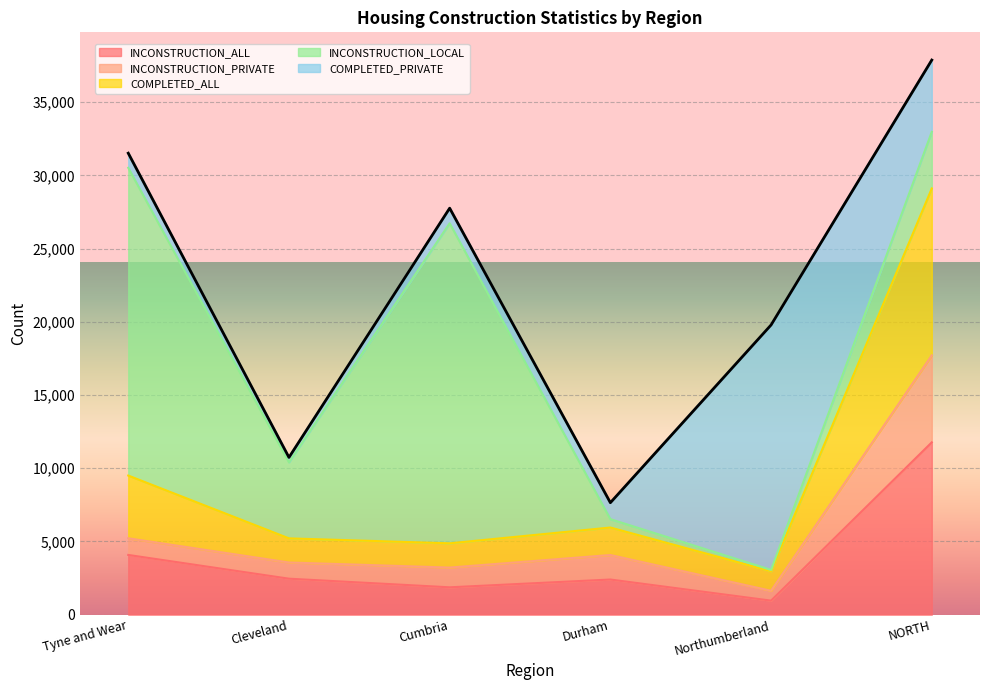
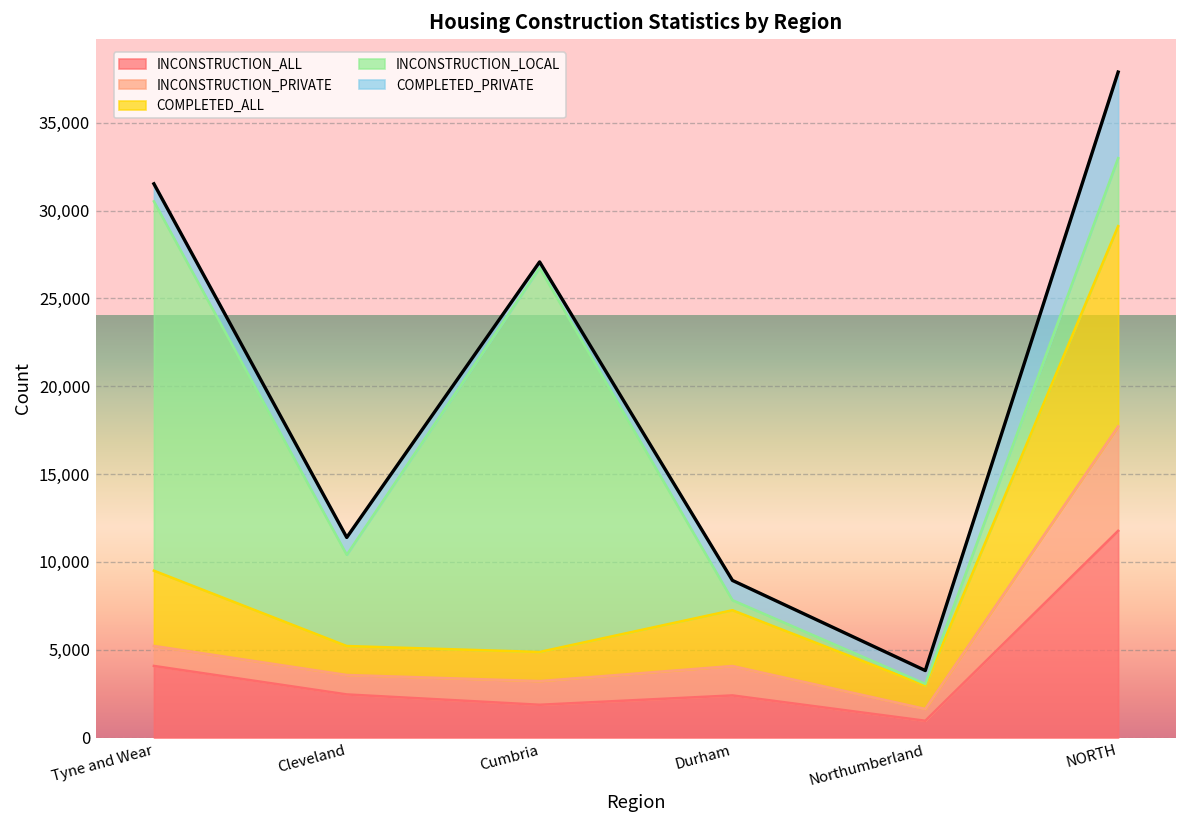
COMPLETED_PRIVATE, Cleveland: 300 -> 1,000
COMPLETED_PRIVATE, Cumbria: 1,000 -> 300
COMPLETED_ALL, Durham: 1,900 -> 3,200
COMPLETED_PRIVATE, Northumberland: 16,700 -> 800
